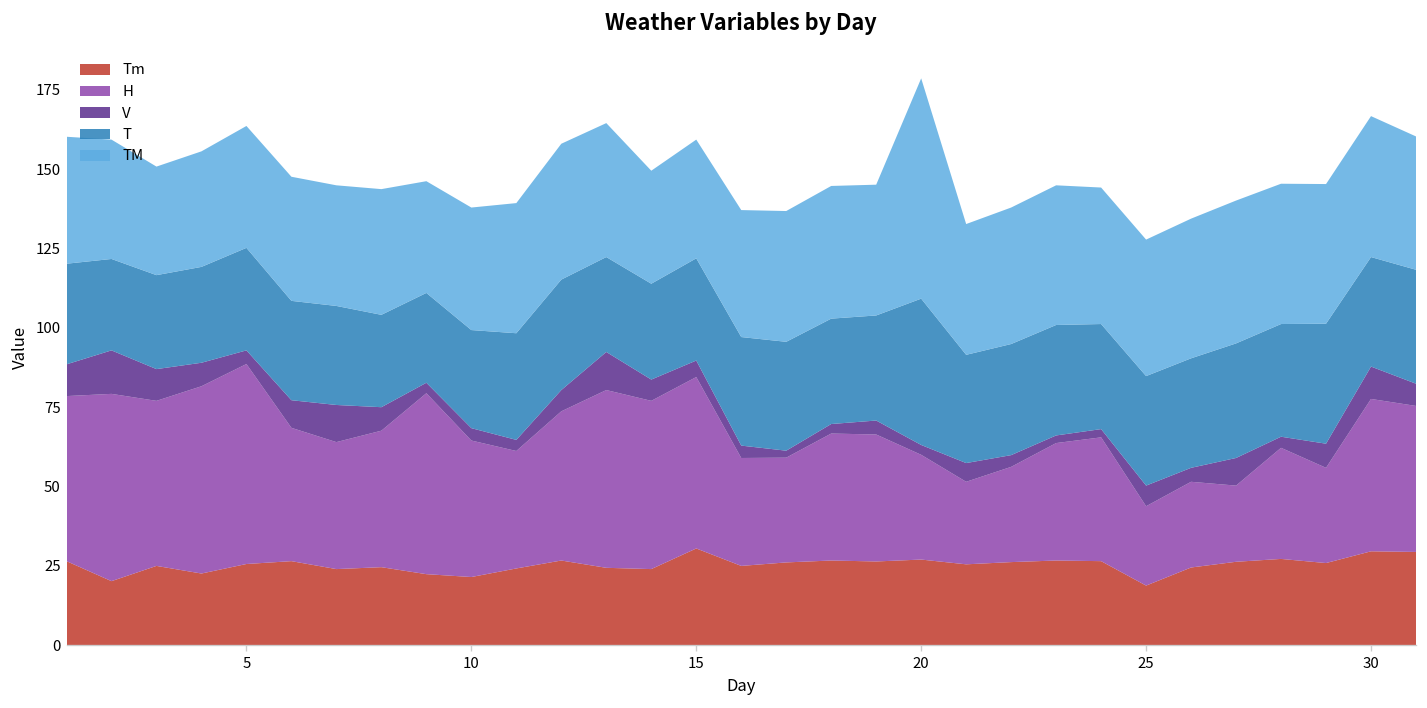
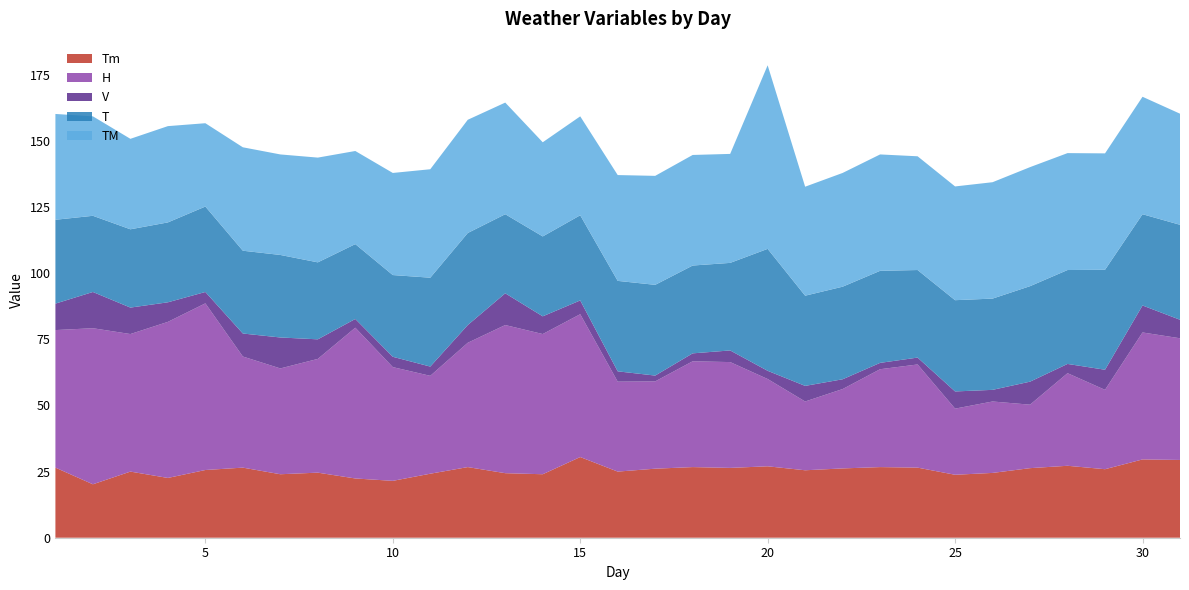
TM, 5: 38 -> 32
Tm, 25: 19 -> 24
